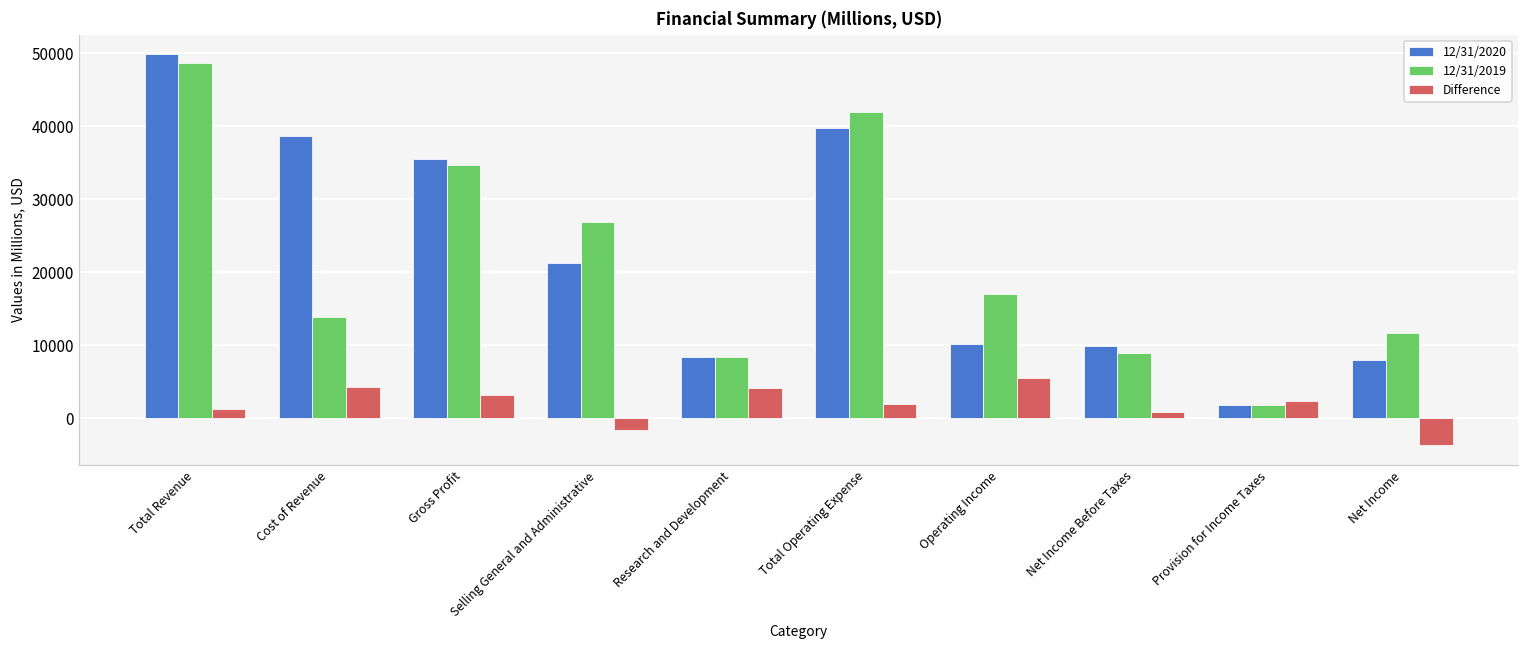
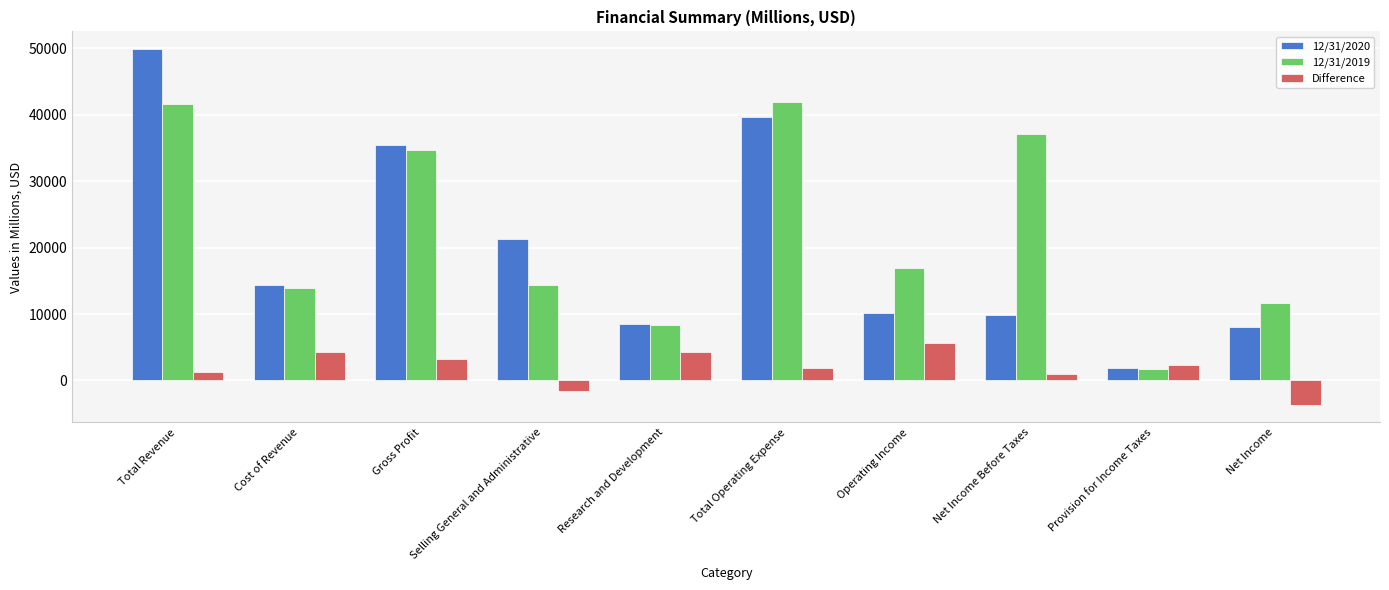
12/31/2019, Total Revenue: 49000 -> 42000
12/31/2020, Cost of Revenue: 39000 -> 14000
12/31/2019, Selling General and Administrative: 27000 -> 14000
12/31/2019, Net Income Before Taxes: 9000 -> 37000
